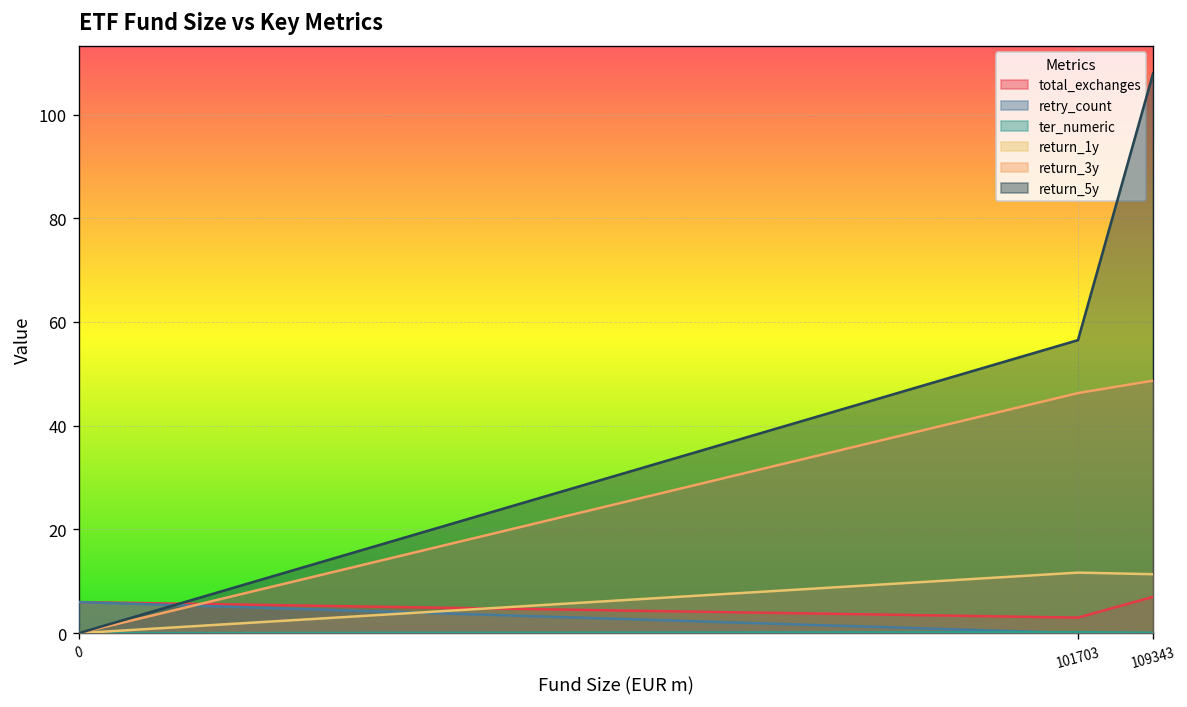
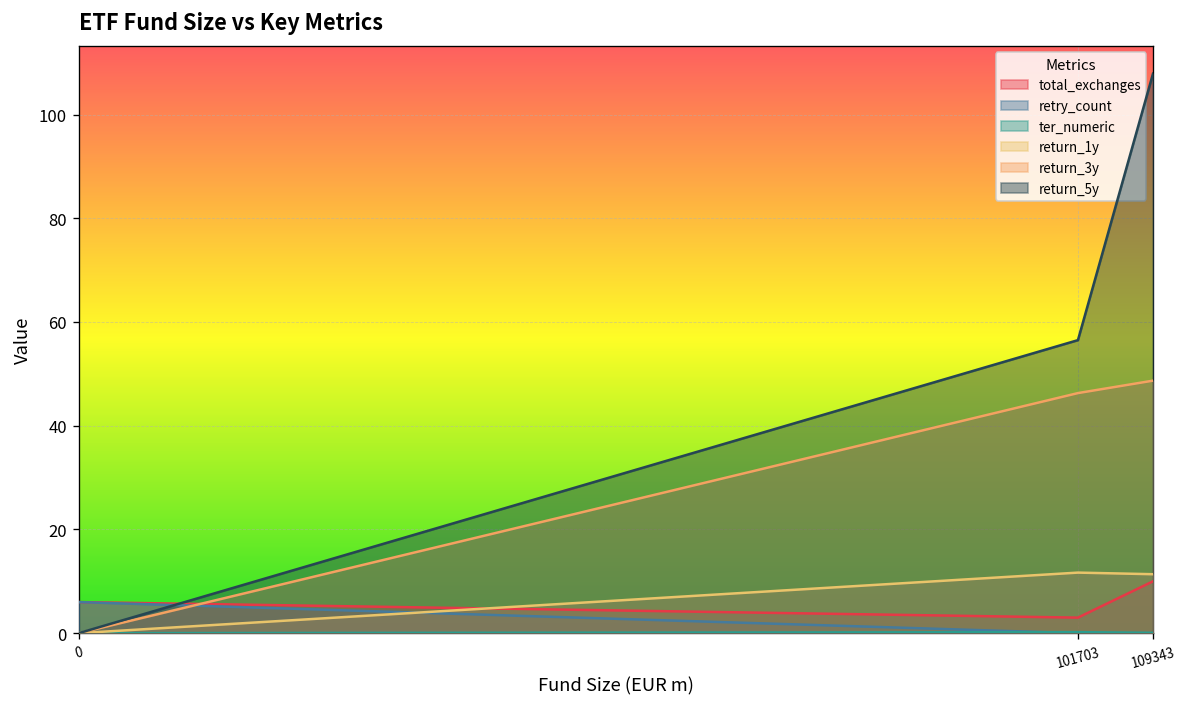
total_exchanges, 109343: 7 -> 10
